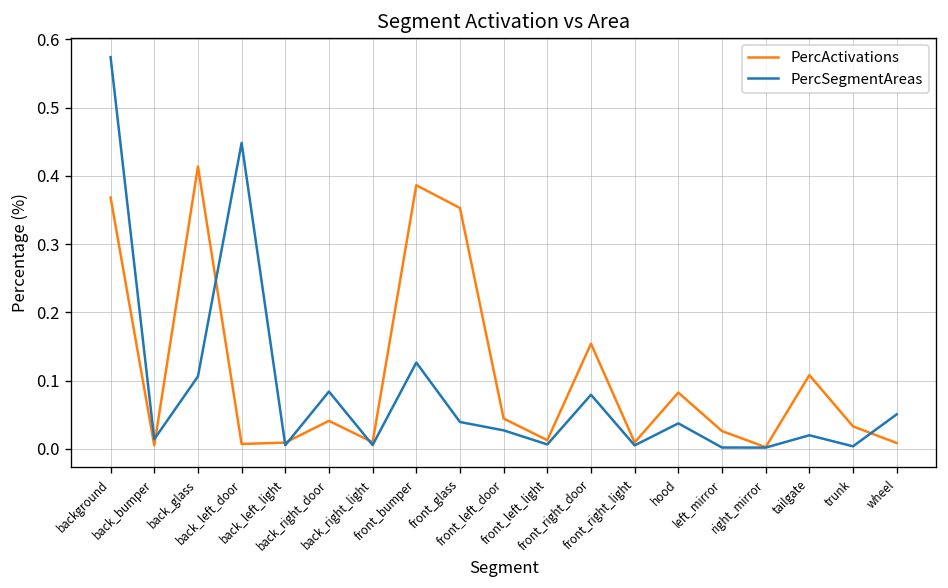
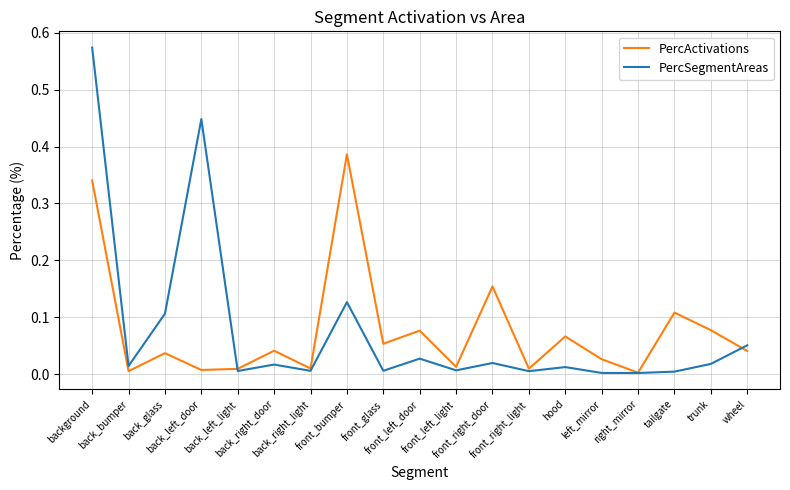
PercActivations, background: 0.37 -> 0.34
PercActivations, back_glass: 0.41 -> 0.04
PercSegmentAreas, back_right_door: 0.08 -> 0.02
PercActivations, front_glass: 0.35 -> 0.05
PercSegmentAreas, front_glass: 0.04 -> 0.01
PercActivations, front_left_door: 0.04 -> 0.08
PercSegmentAreas, front_right_door: 0.08 -> 0.02
PercActivations, hood: 0.08 -> 0.07
PercSegmentAreas, hood: 0.04 -> 0.01
PercSegmentAreas, tailgate: 0.02 -> 0.00
PercActivations, trunk: 0.03 -> 0.08
PercSegmentAreas, trunk: 0.00 -> 0.02
PercActivations, wheel: 0.01 -> 0.04
